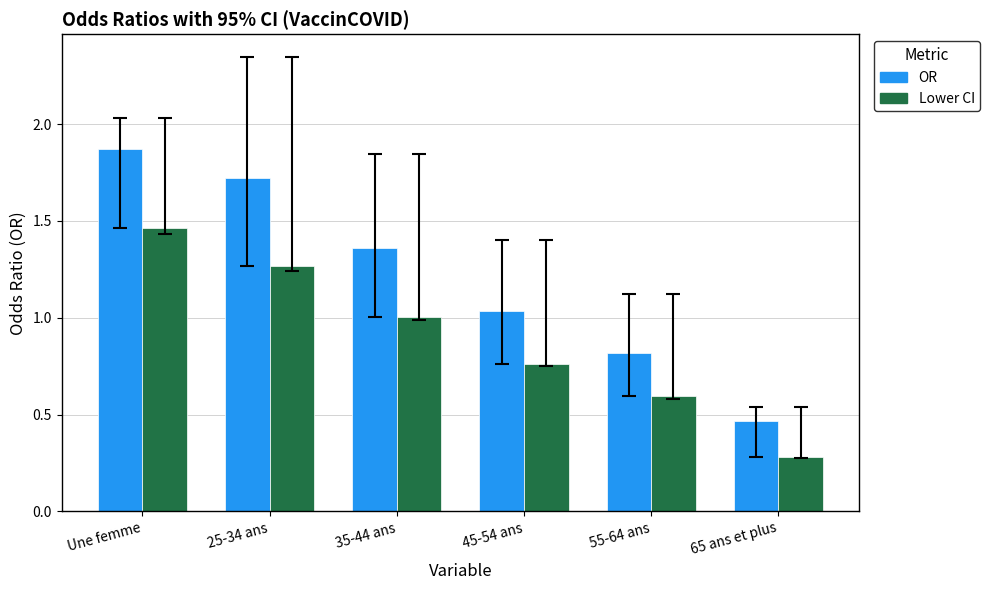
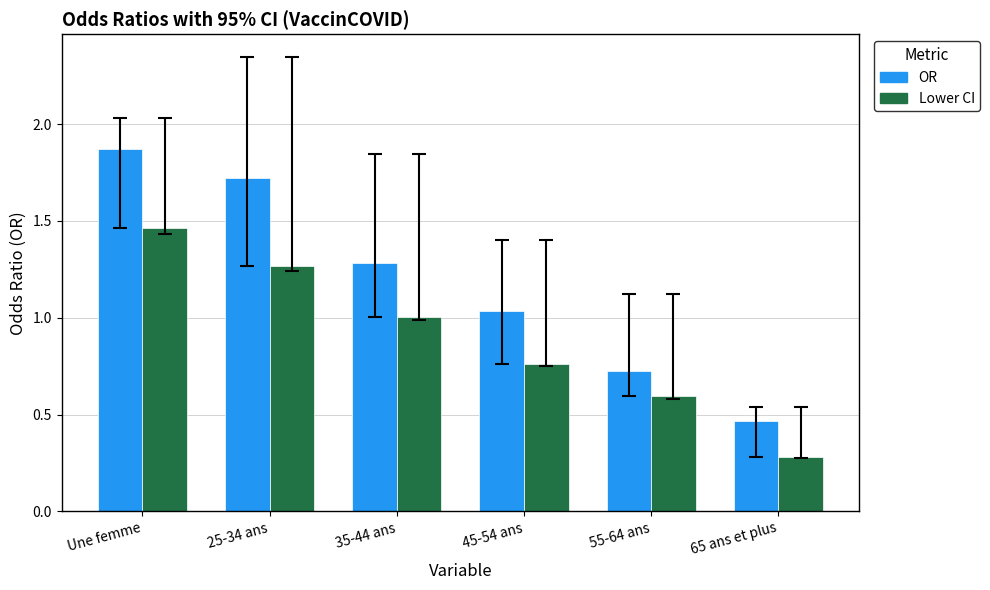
OR, 35-44 ans: 1.36 -> 1.28
OR, 55-64 ans: 0.82 -> 0.73
